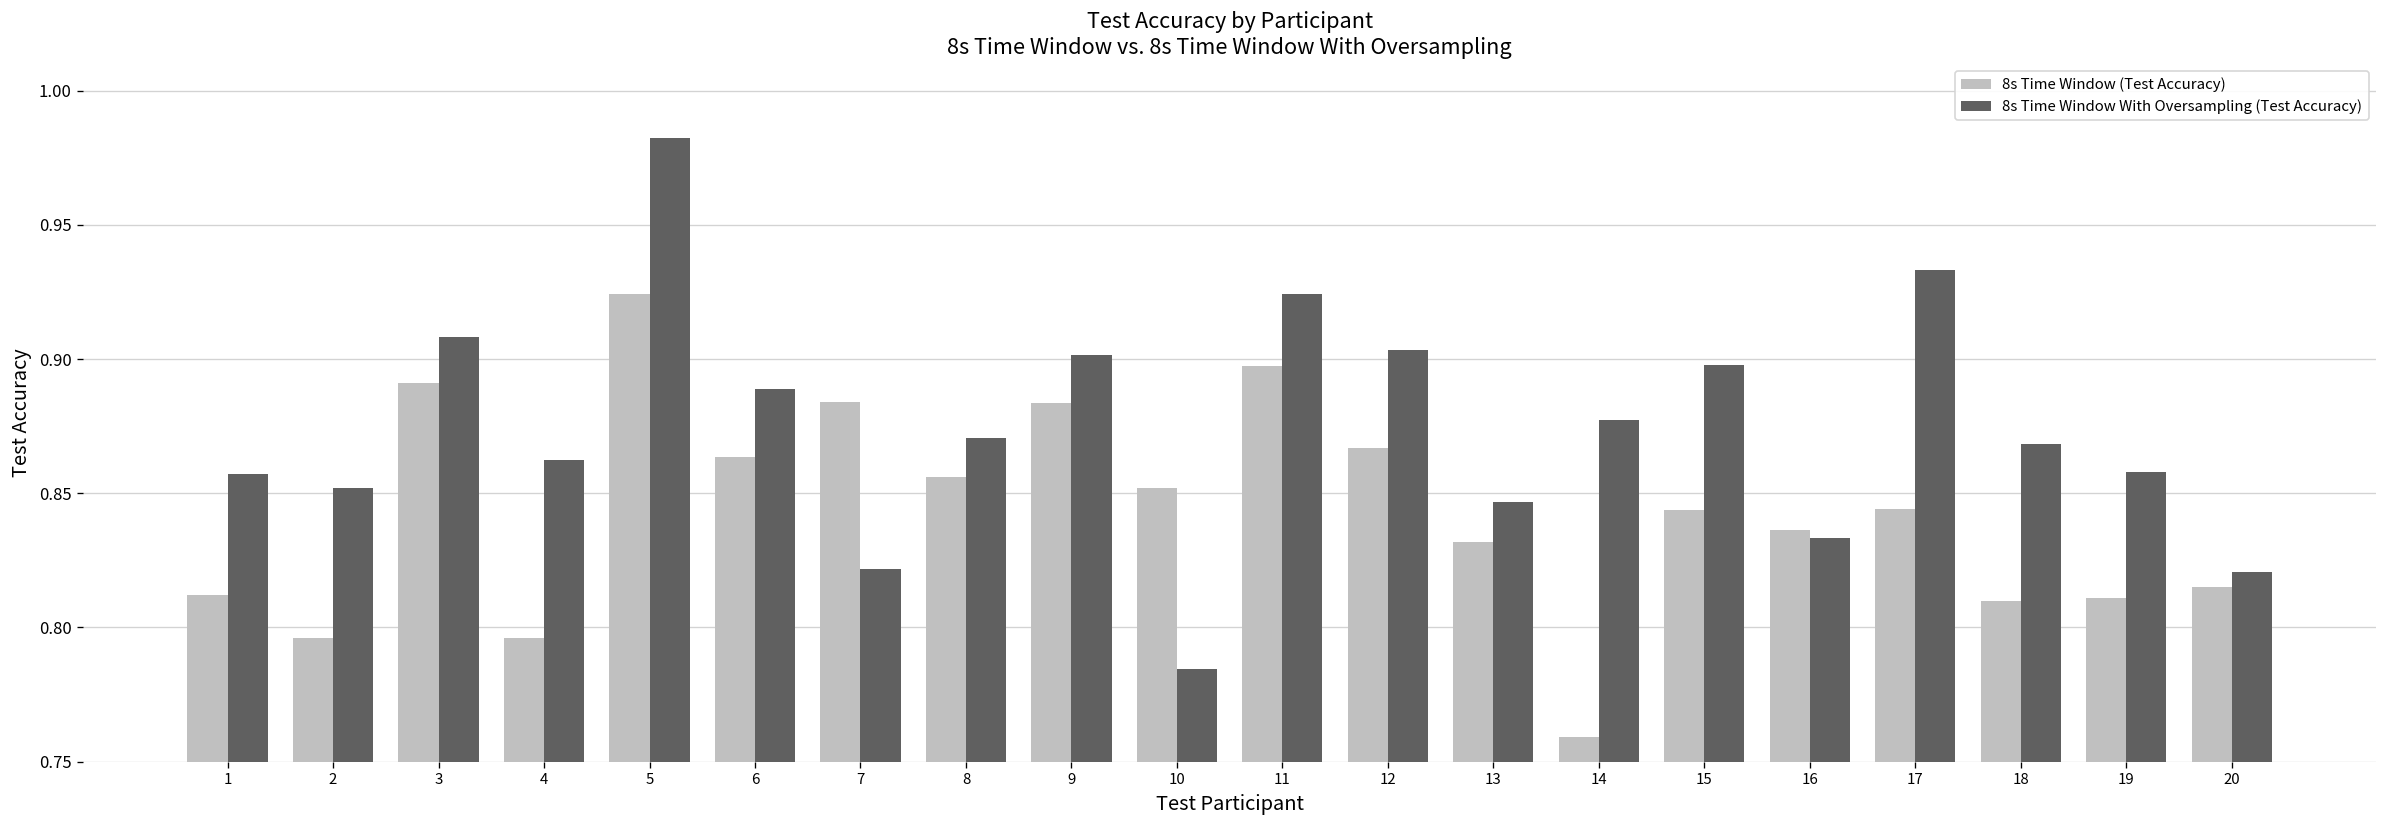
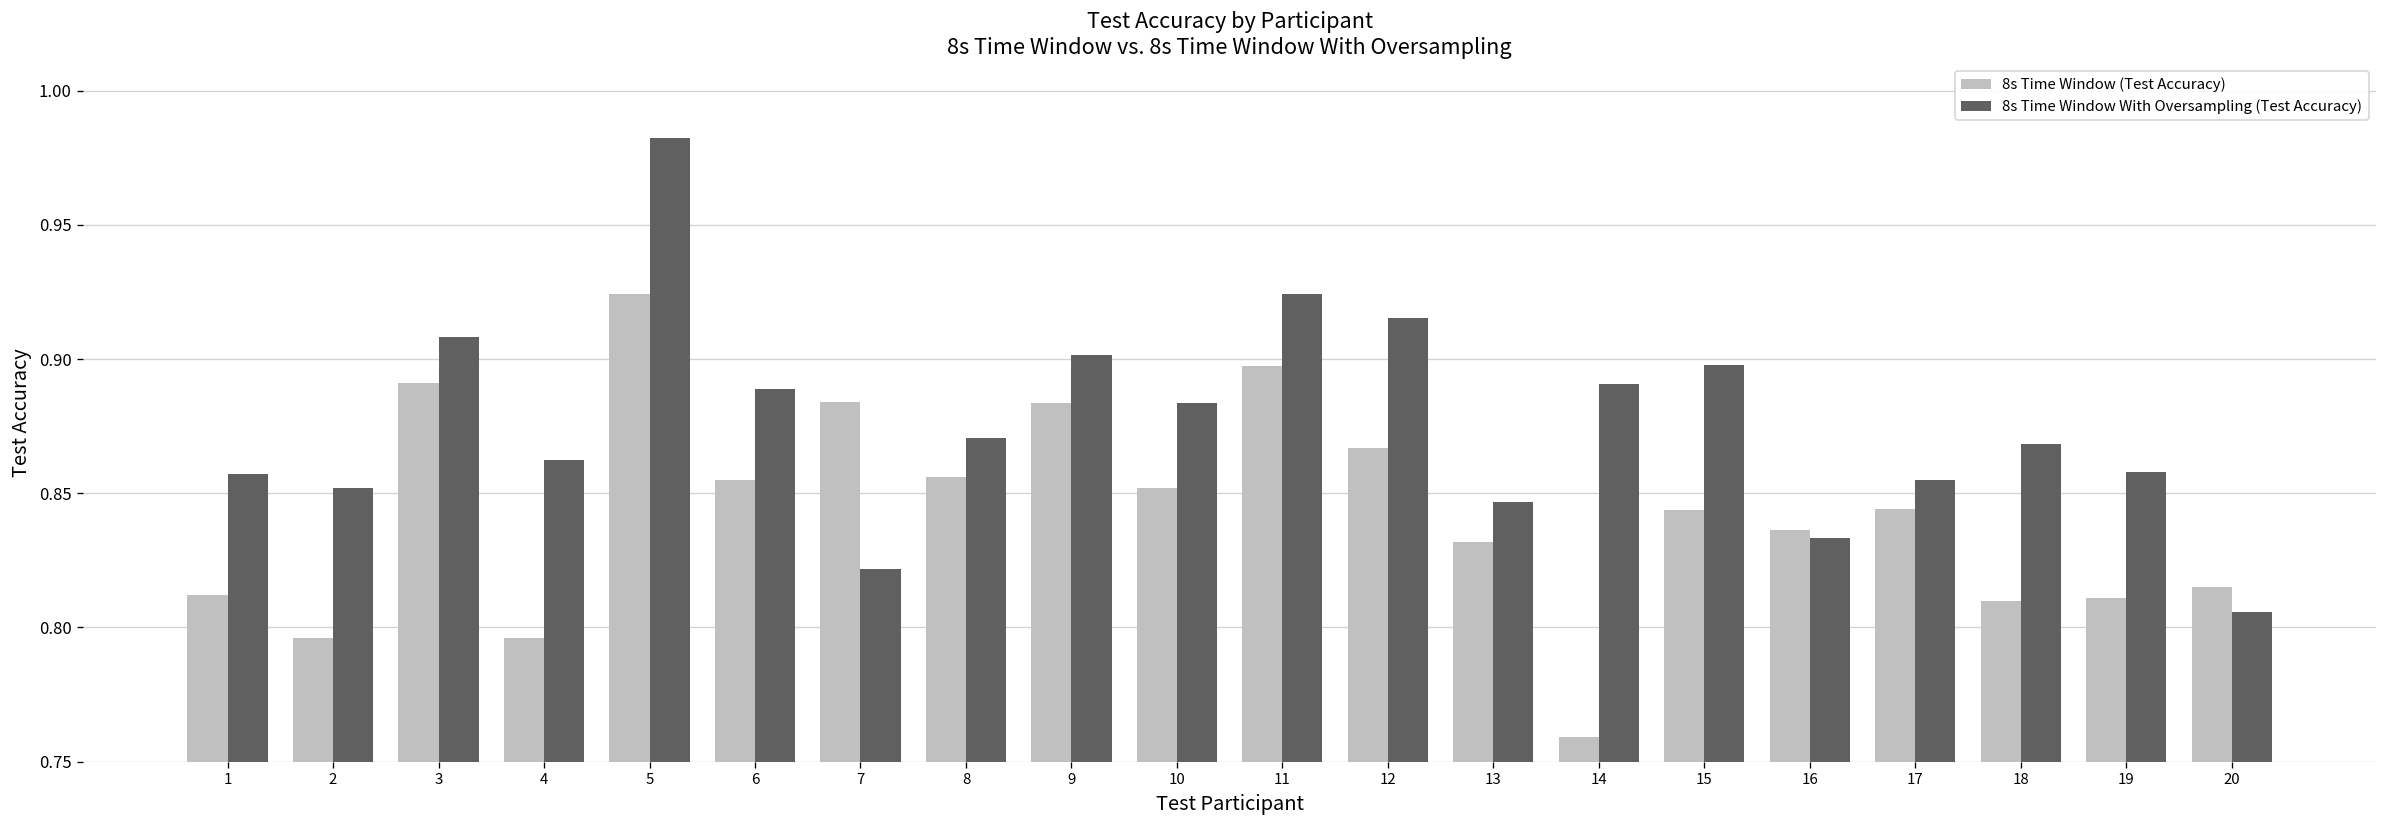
8s Time Window (Test Accuracy), 6: 0.864 -> 0.855
8s Time Window With Oversampling (Test Accuracy), 10: 0.785 -> 0.883
8s Time Window With Oversampling (Test Accuracy), 12: 0.903 -> 0.915
8s Time Window With Oversampling (Test Accuracy), 14: 0.877 -> 0.891
8s Time Window With Oversampling (Test Accuracy), 17: 0.933 -> 0.855
8s Time Window With Oversampling (Test Accuracy), 20: 0.821 -> 0.806
